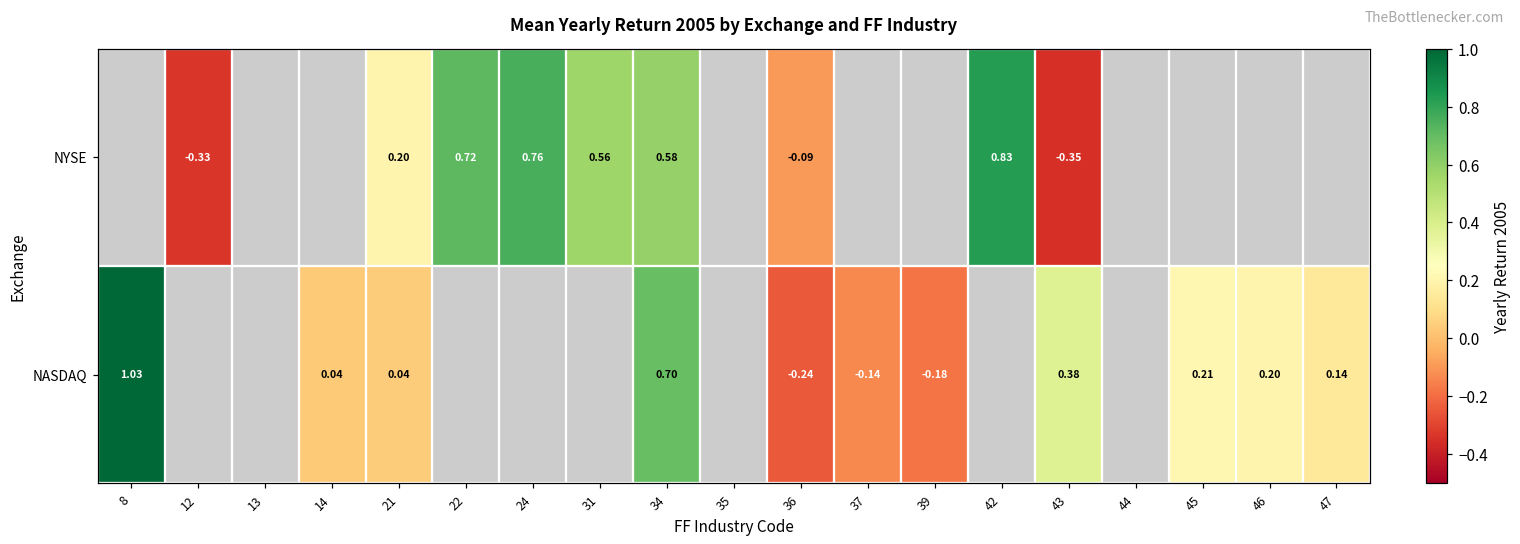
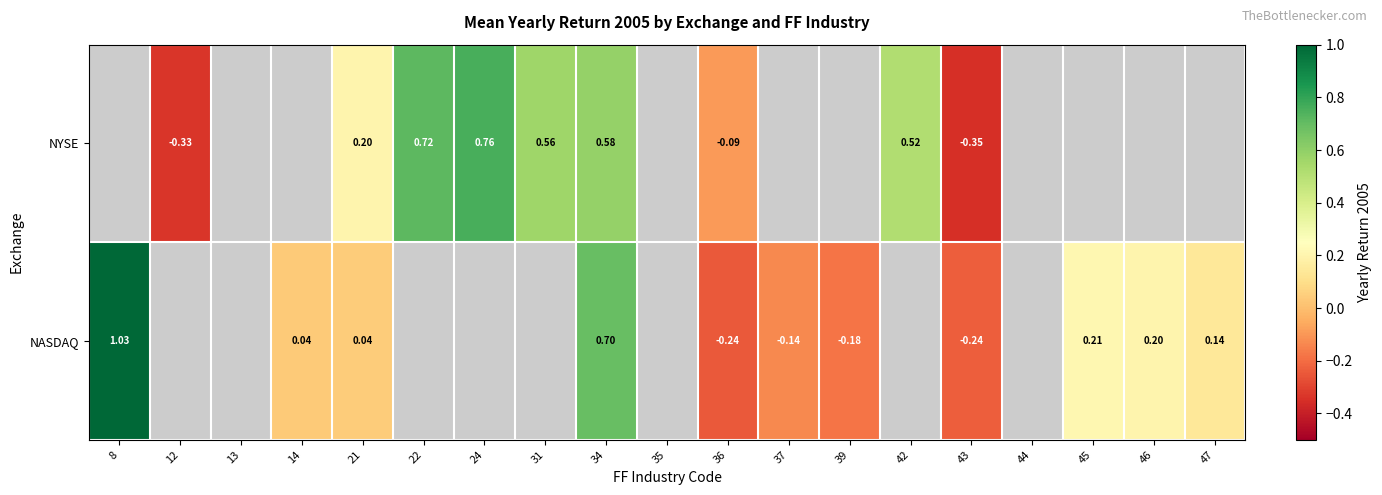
NYSE, 42: 0.83 -> 0.52
NASDAQ, 43: 0.38 -> -0.24
